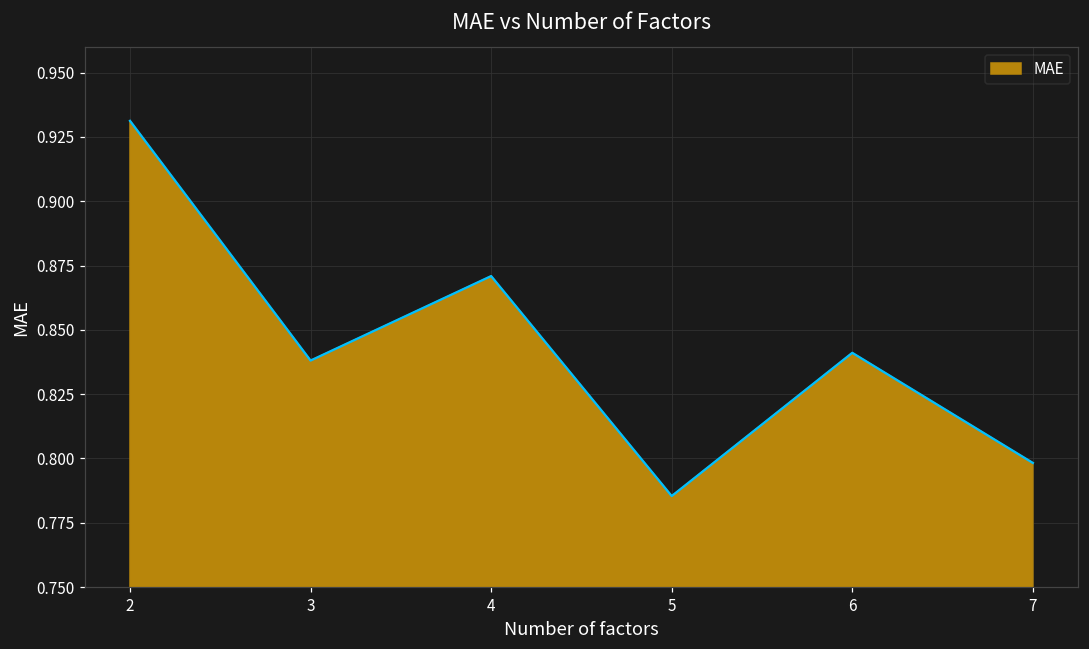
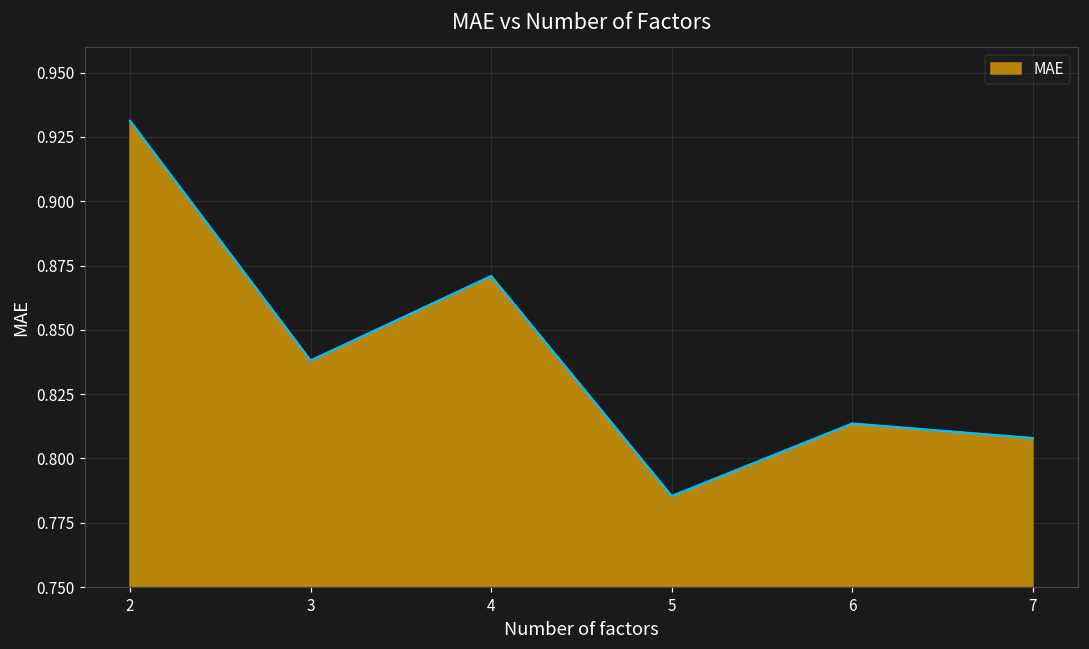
6: 0.841 -> 0.814
7: 0.798 -> 0.808
